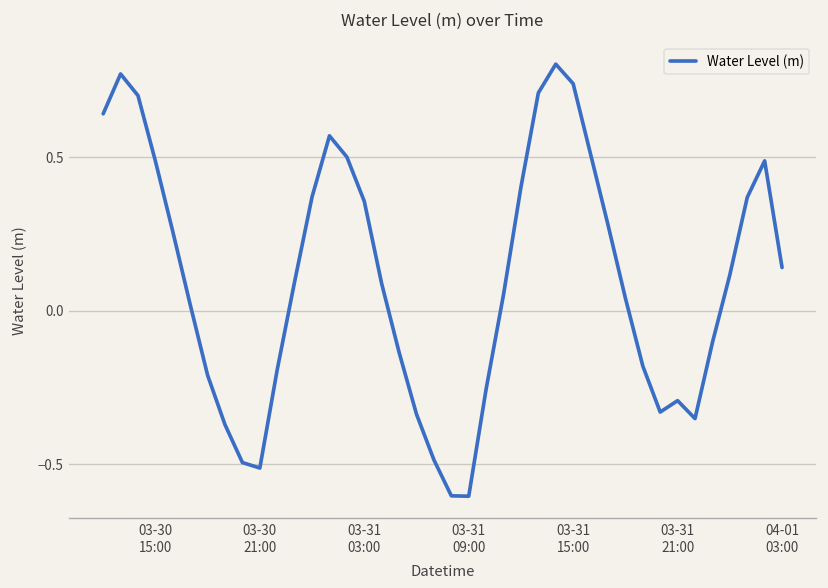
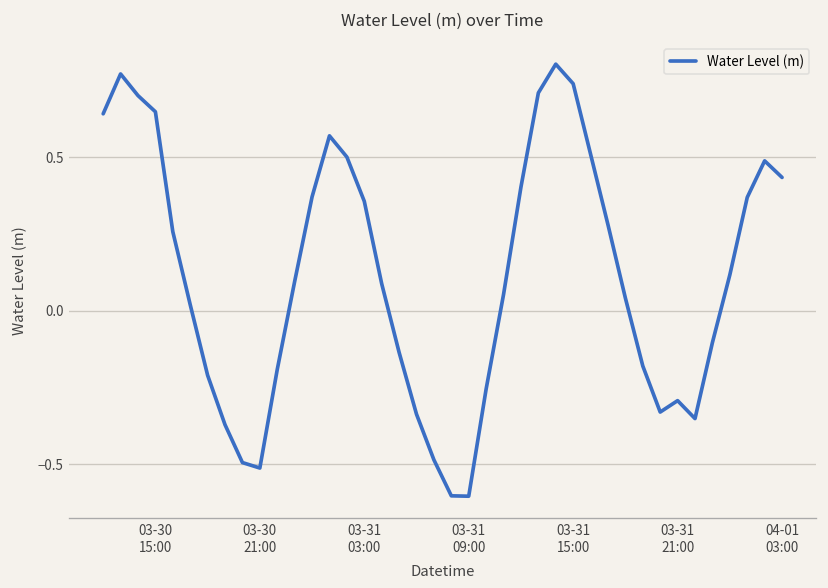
03-30 15:00: 0.49 -> 0.65
04-01 03:00: 0.14 -> 0.43
